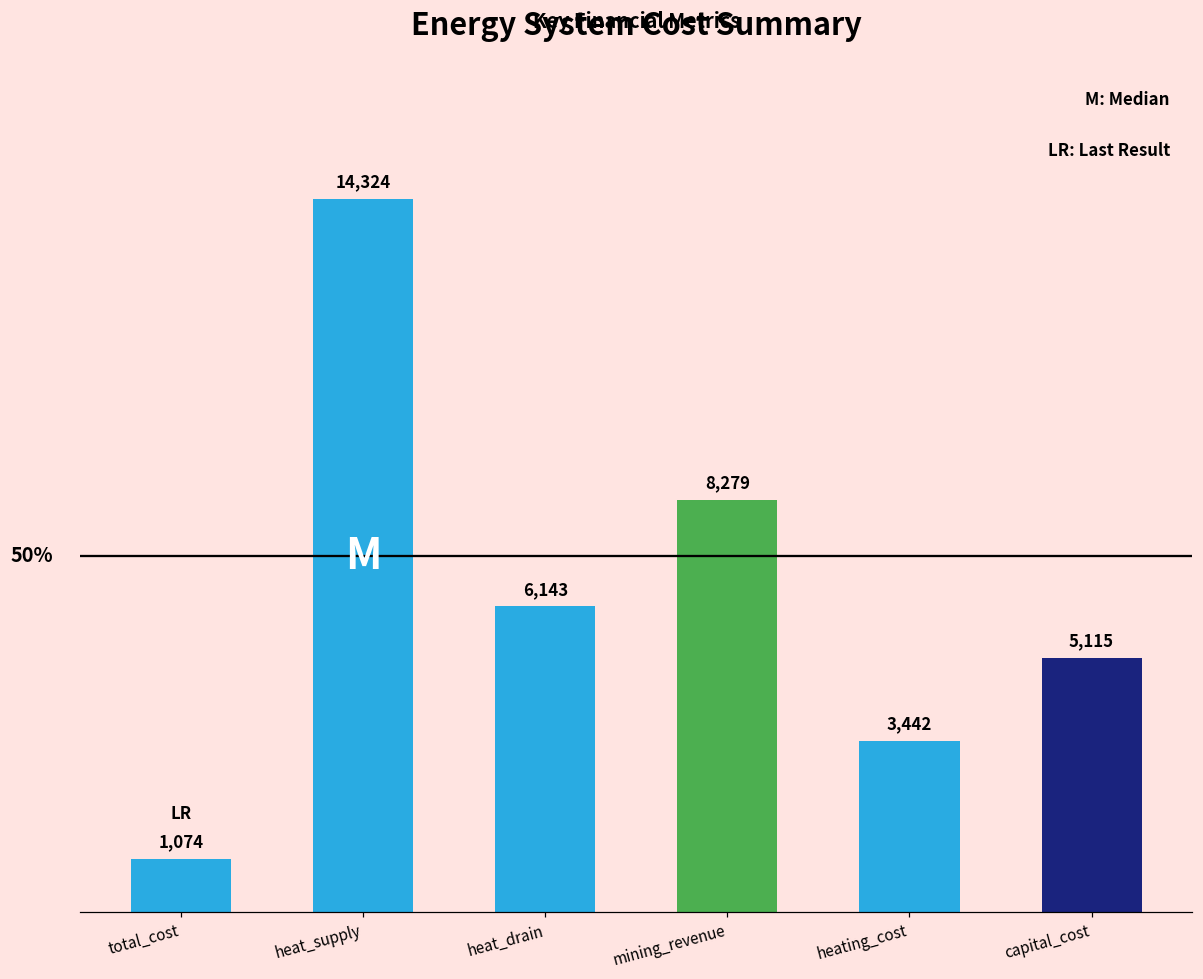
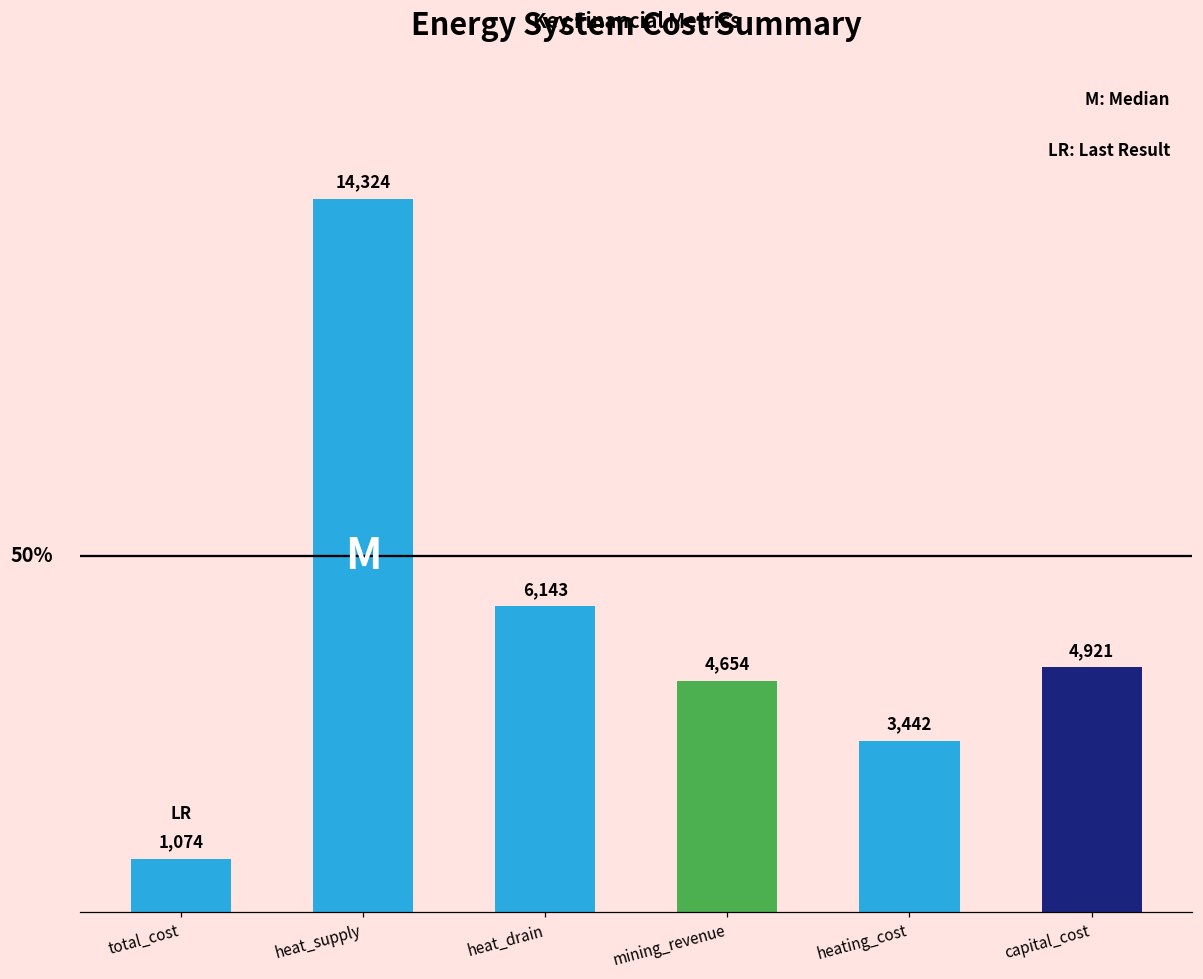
mining_revenue: 8,279 -> 4,654
capital_cost: 5,115 -> 4,921
